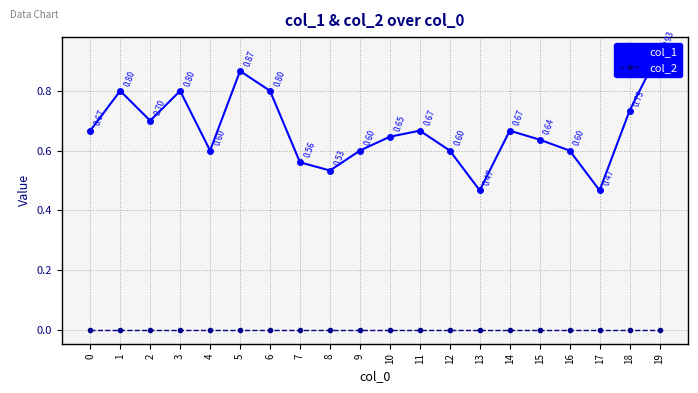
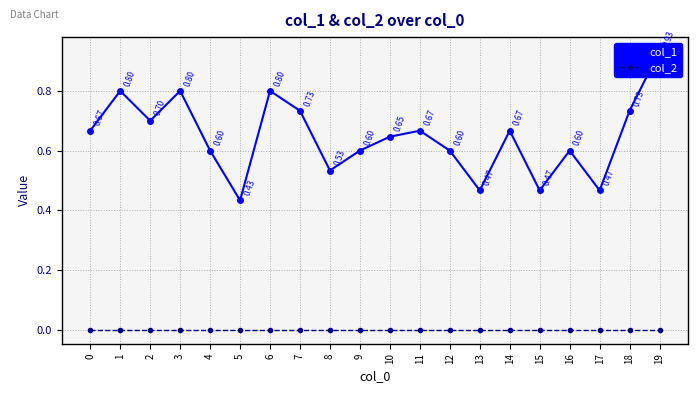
col_1, 5: 0.87 -> 0.43
col_1, 7: 0.56 -> 0.73
col_1, 15: 0.64 -> 0.47
